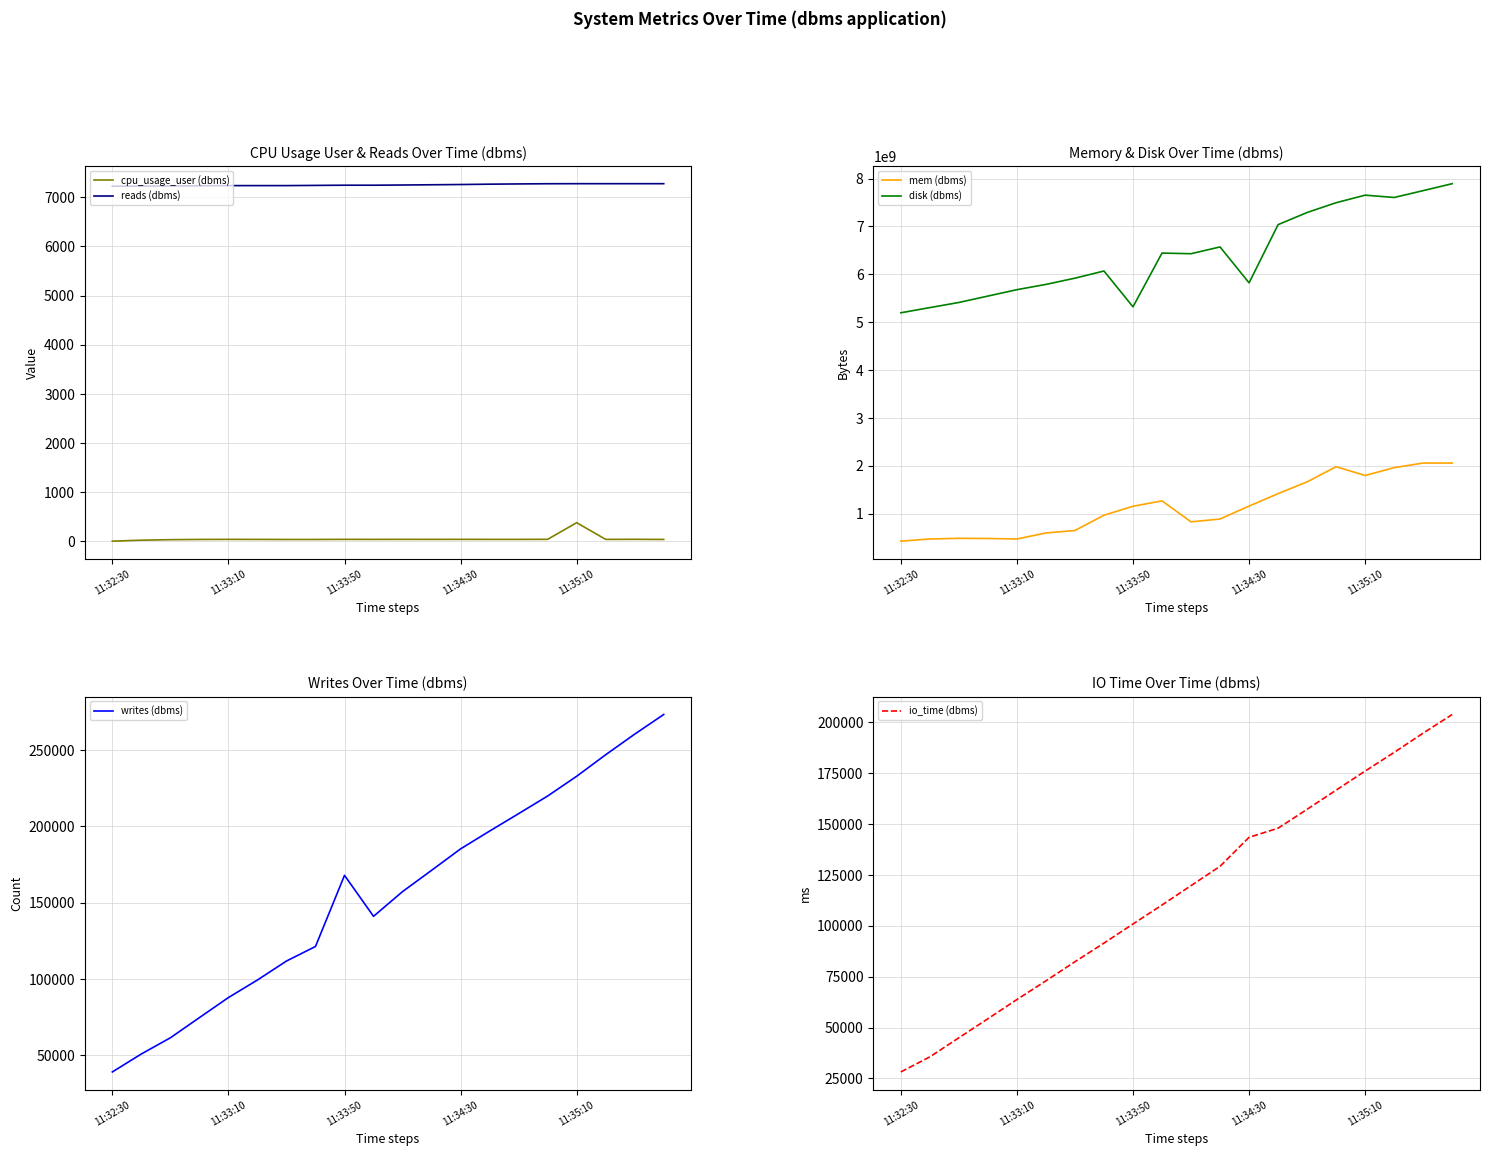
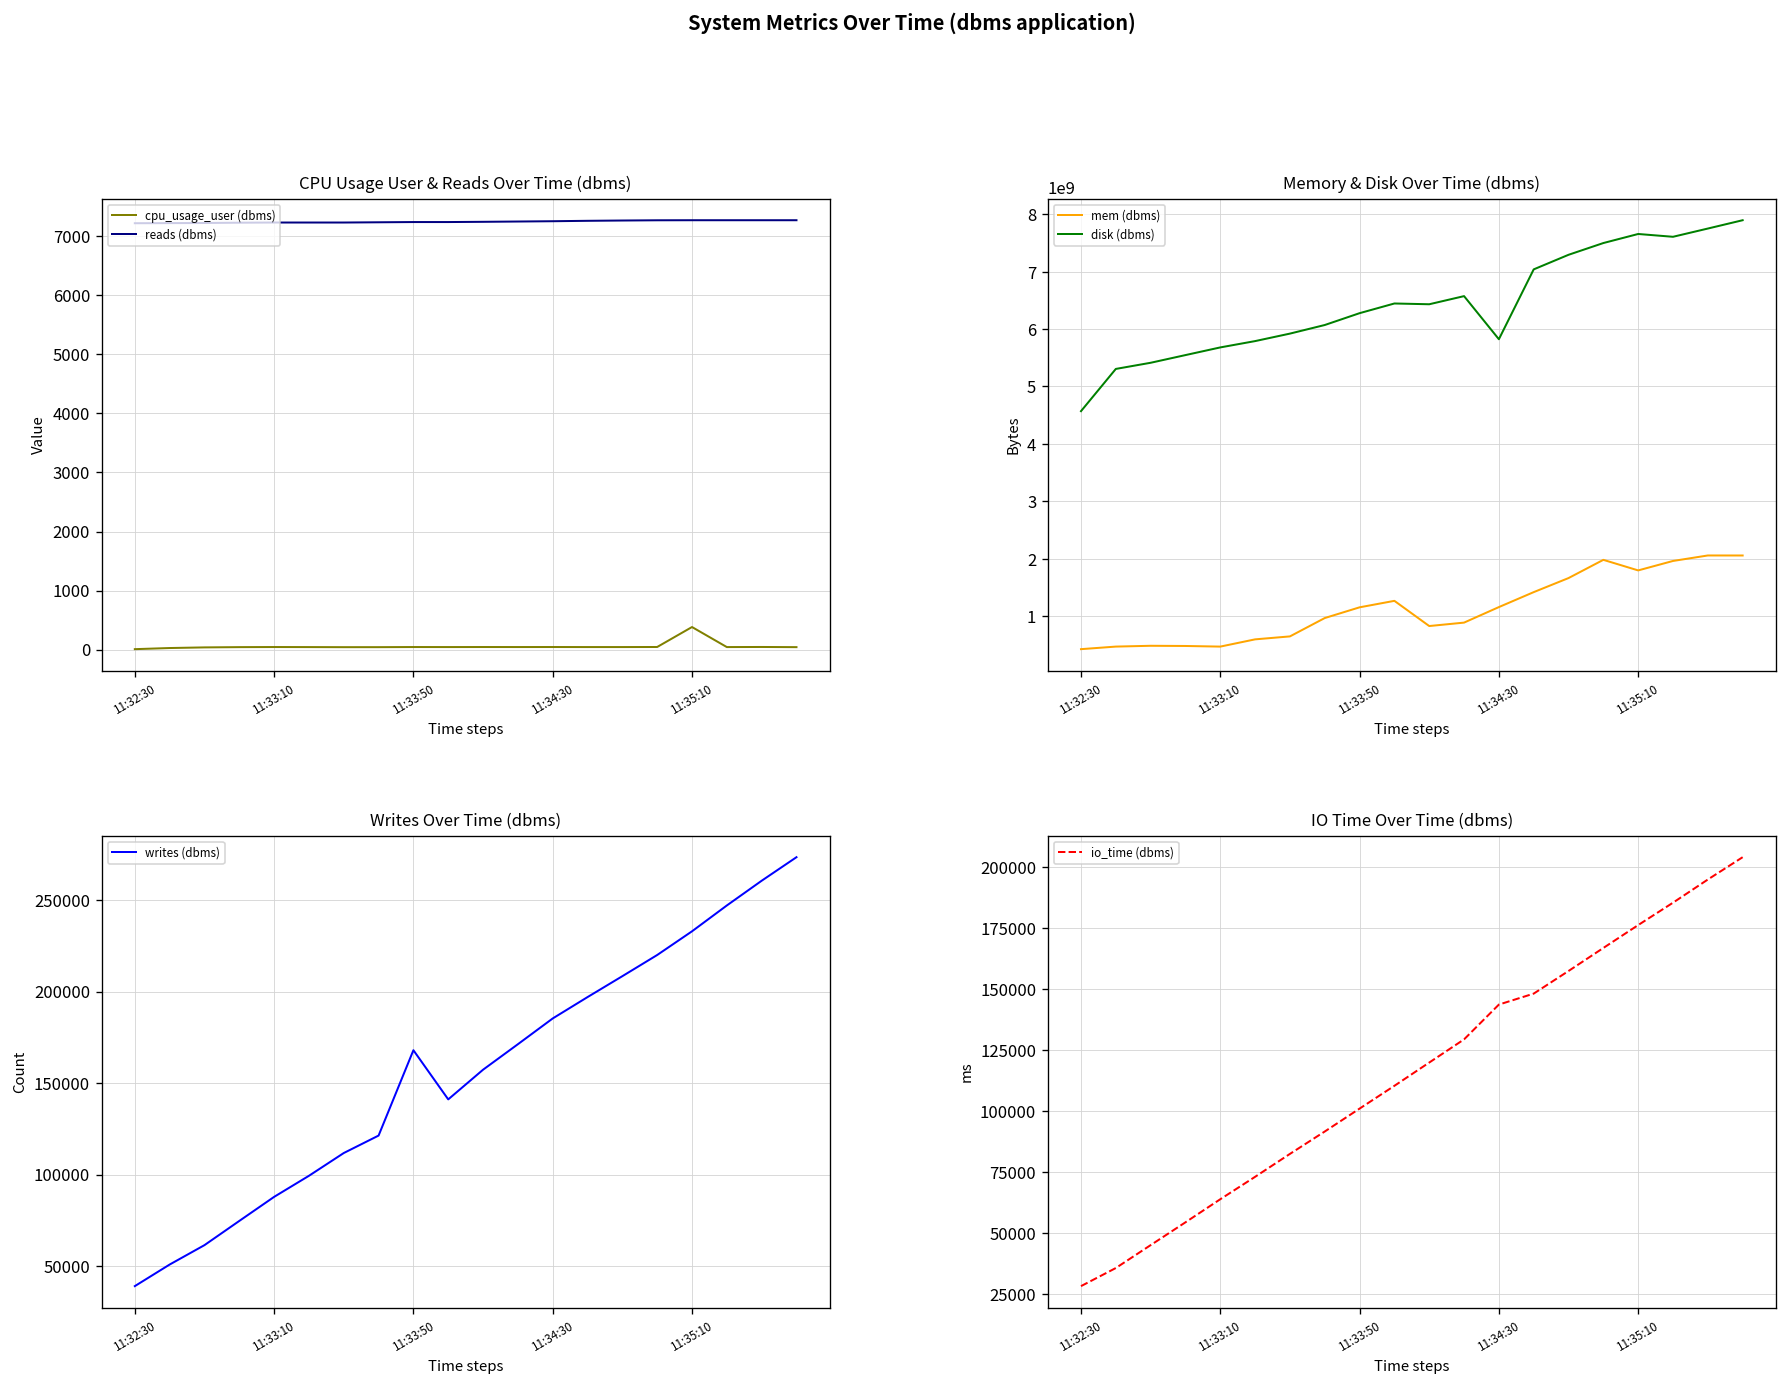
Memory & Disk Over Time (dbms), disk (dbms), 11:32:30: 5200000000 -> 4600000000
Memory & Disk Over Time (dbms), disk (dbms), 11:33:50: 5300000000 -> 6300000000
